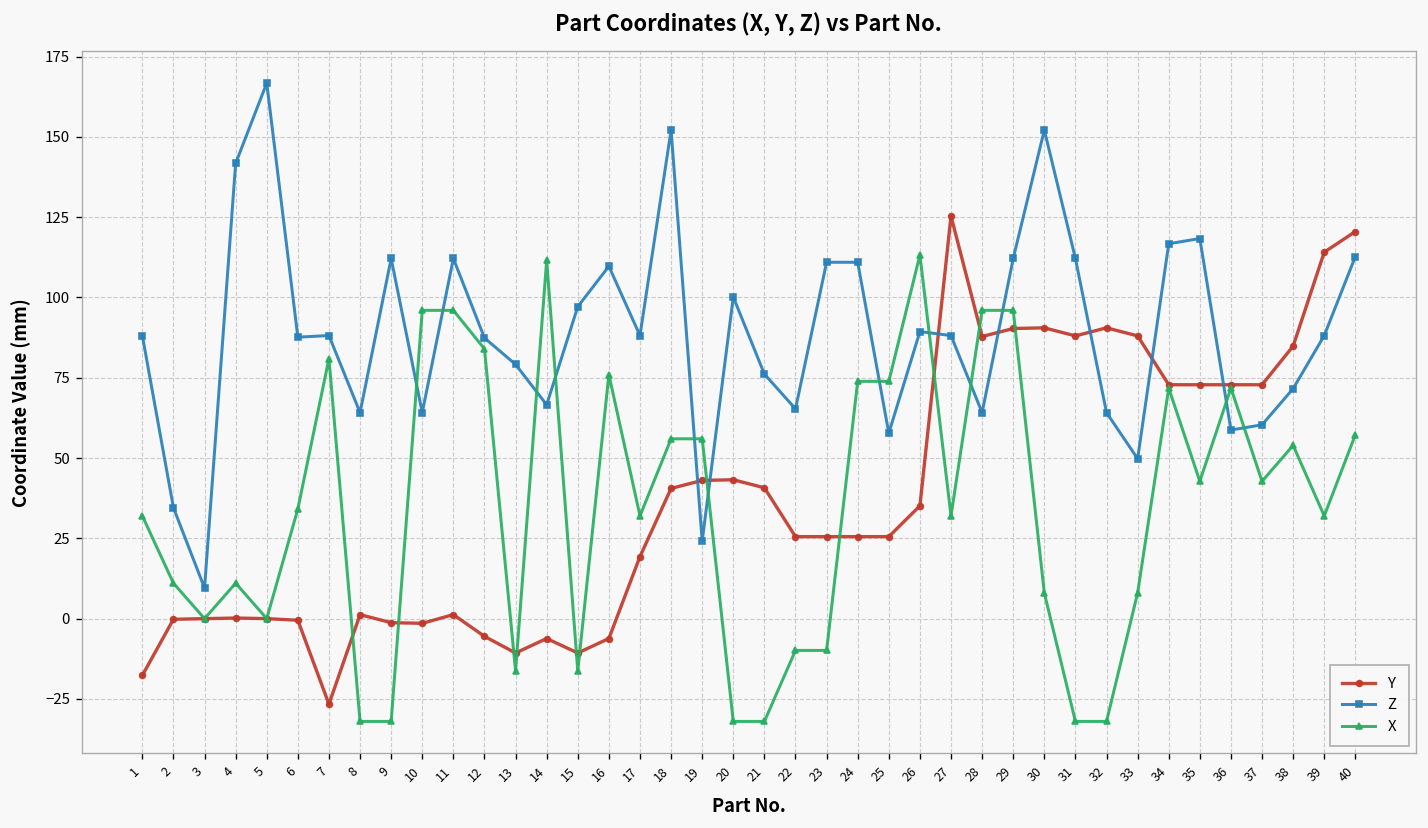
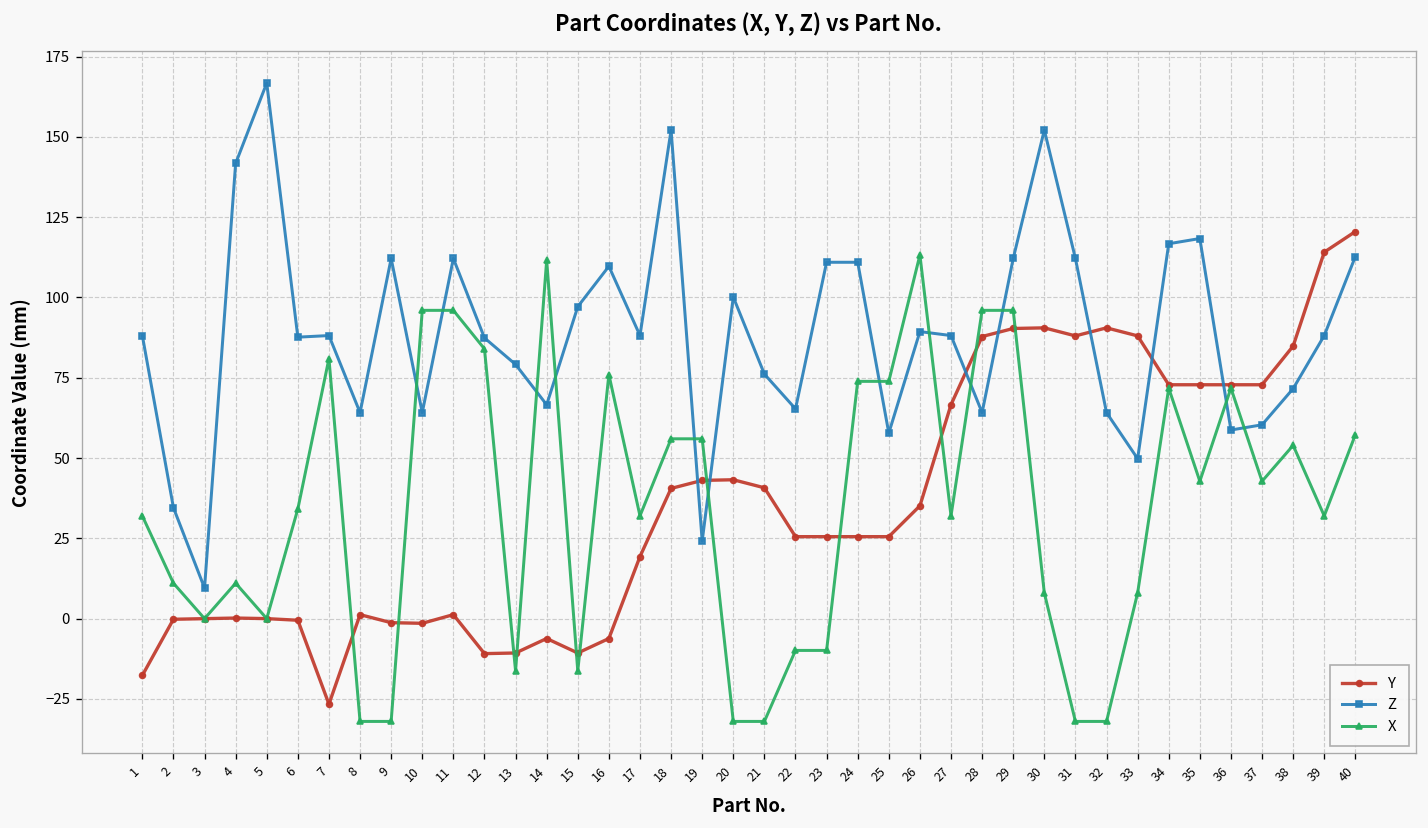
Y, 12: -6 -> -11
Y, 27: 125 -> 67
